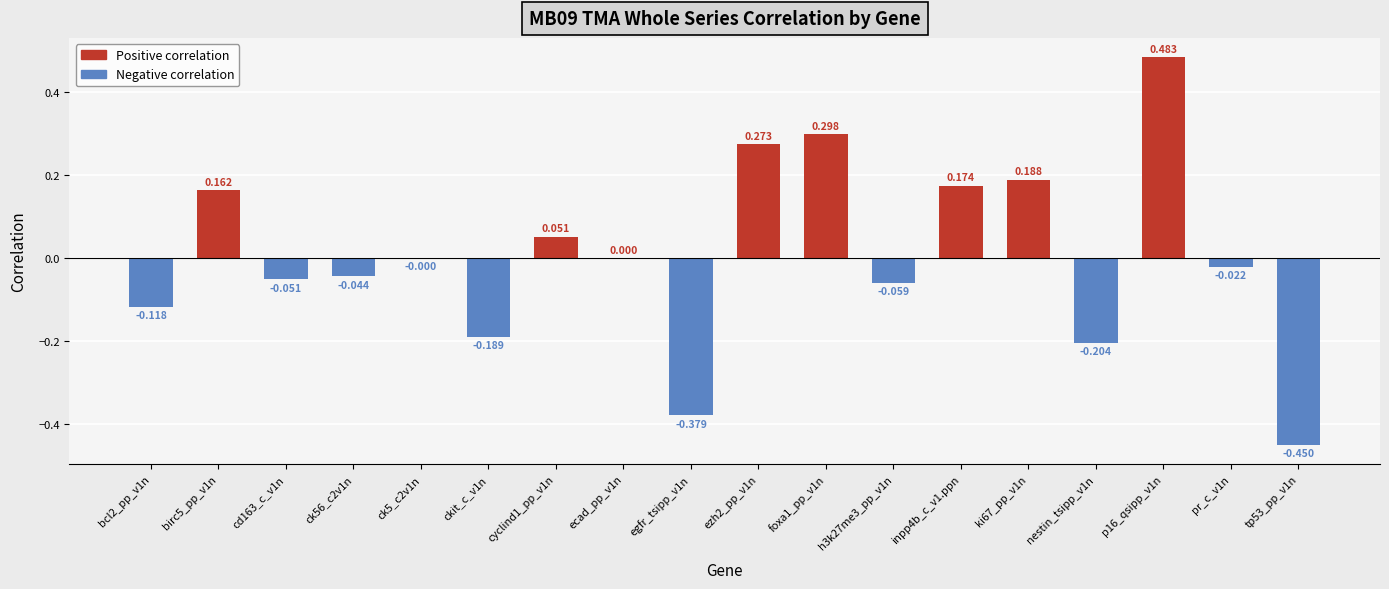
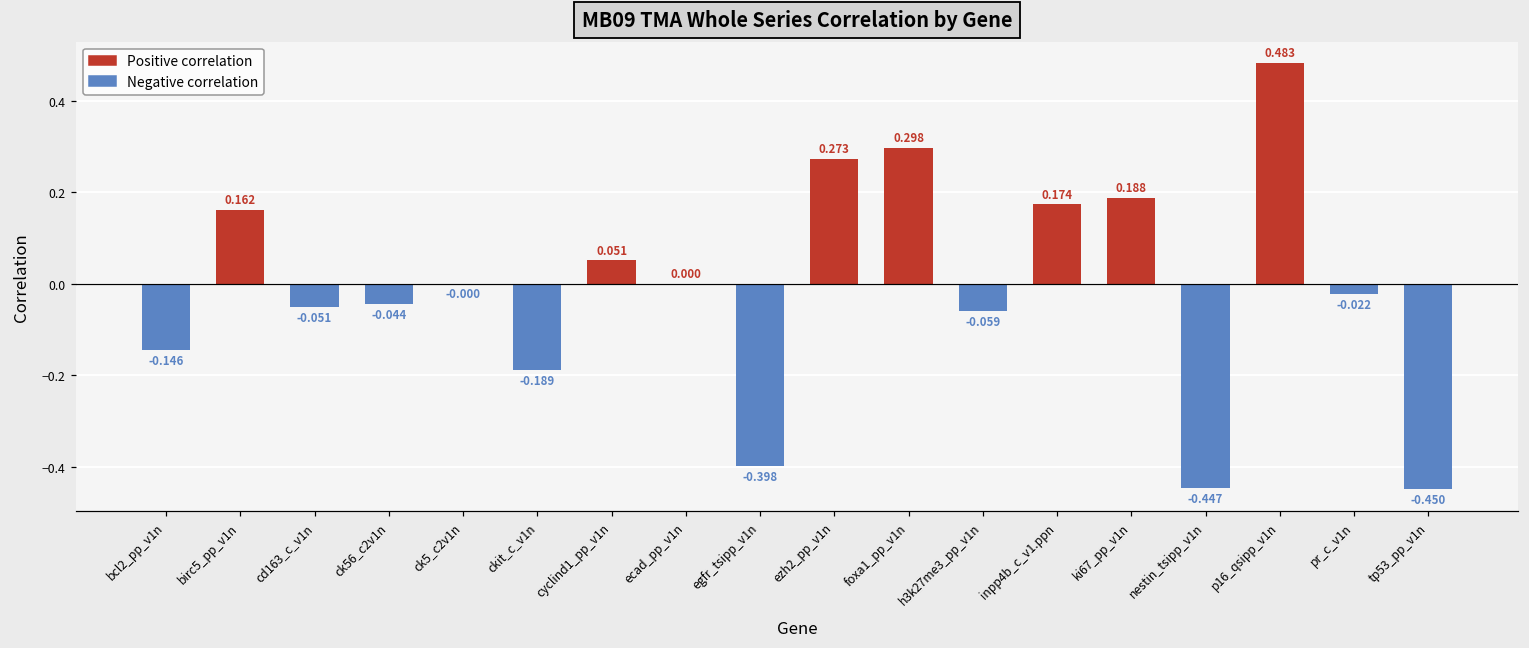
bcl2_pp_v1n: -0.118 -> -0.146
egfr_tsipp_v1n: -0.379 -> -0.398
nestin_tsipp_v1n: -0.204 -> -0.447
